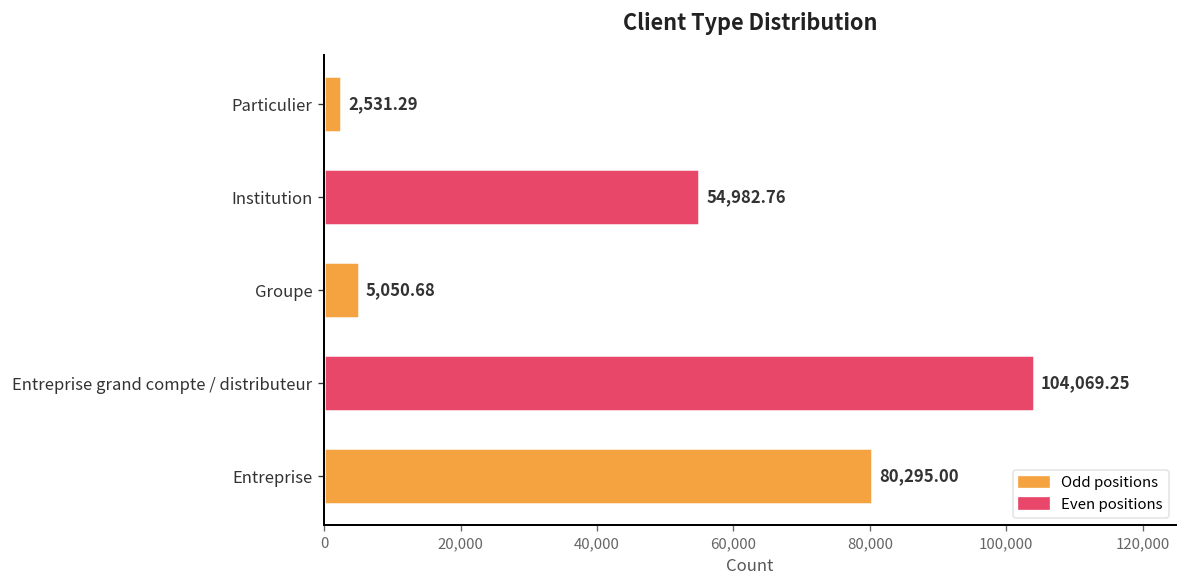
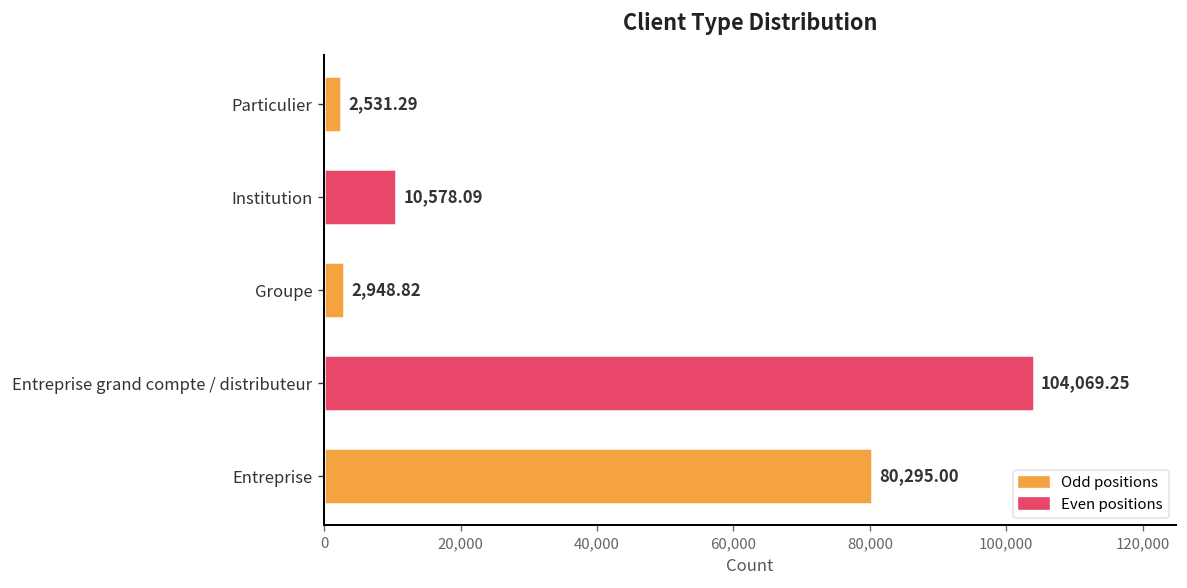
Institution: 54,982.76 -> 10,578.09
Groupe: 5,050.68 -> 2,948.82
